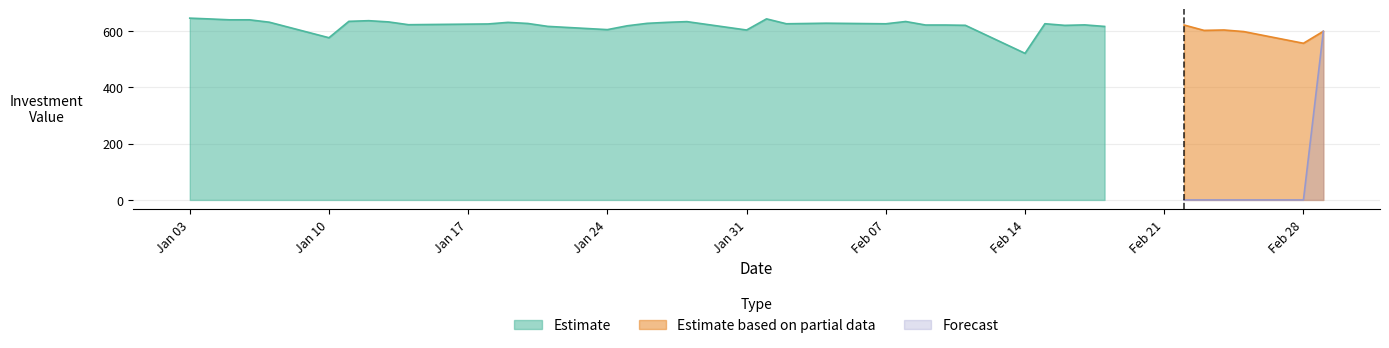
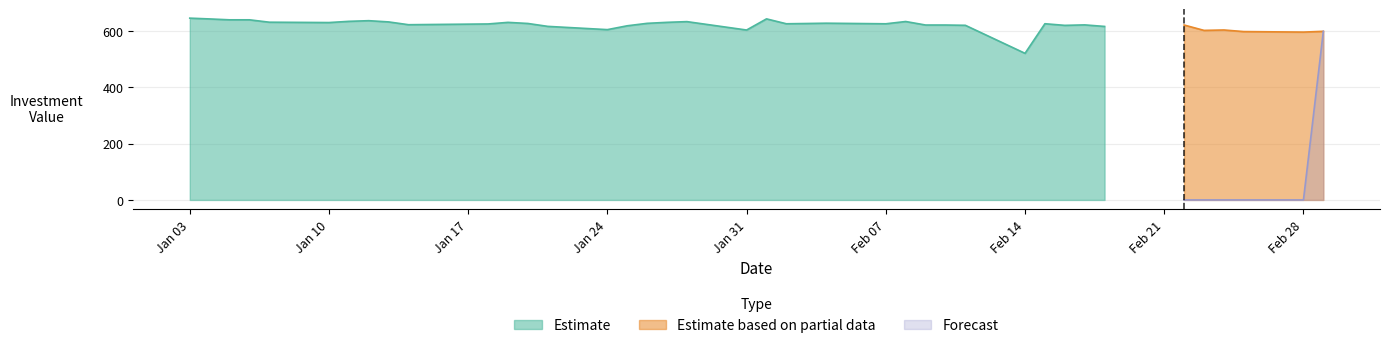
Estimate, Jan 10: 580 -> 630
Estimate based on partial data, Feb 28: 560 -> 600
